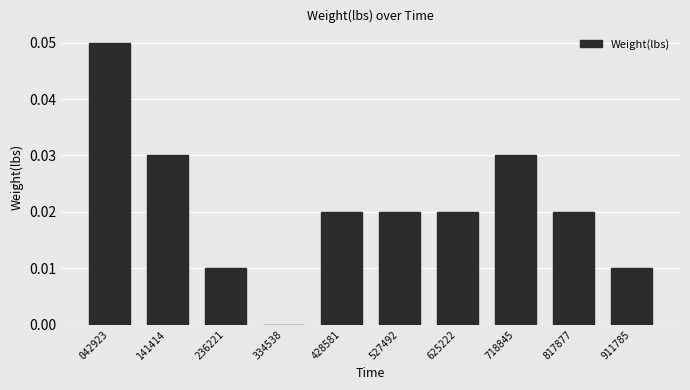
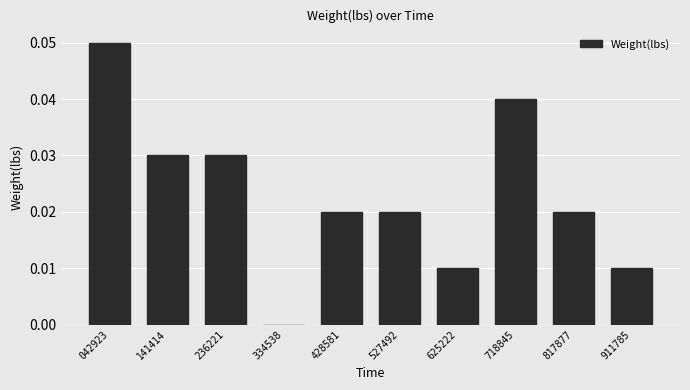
236221: 0.01 -> 0.03
625222: 0.02 -> 0.01
718845: 0.03 -> 0.04
